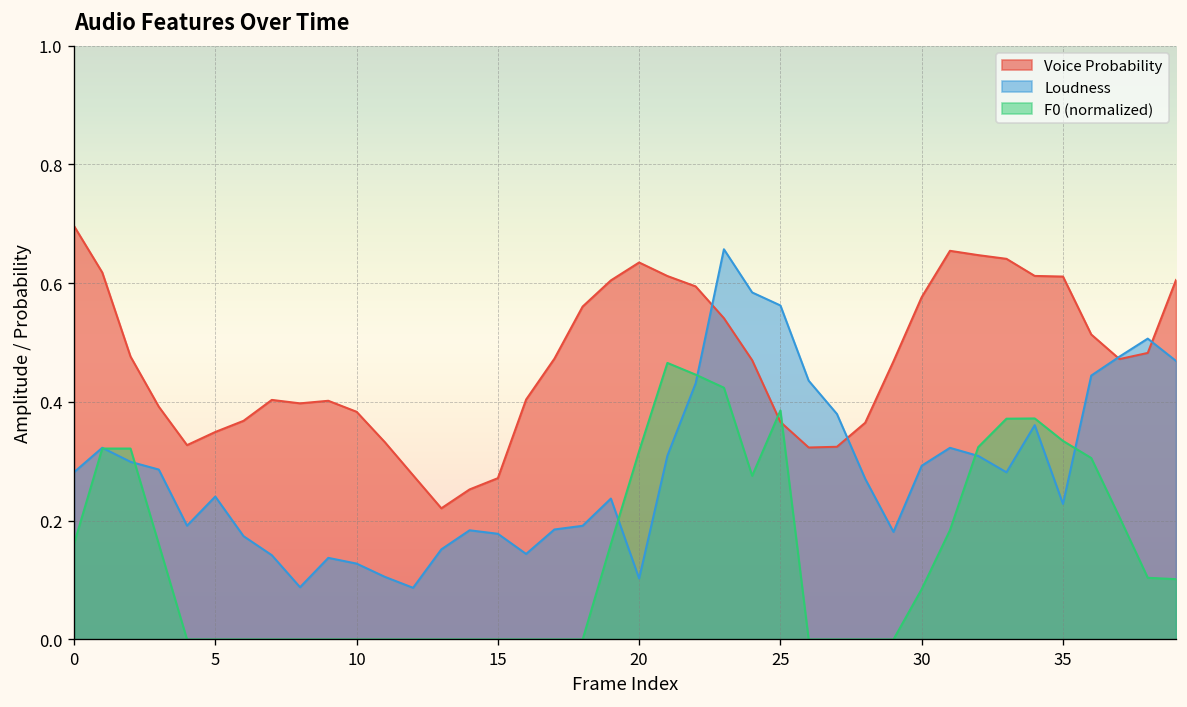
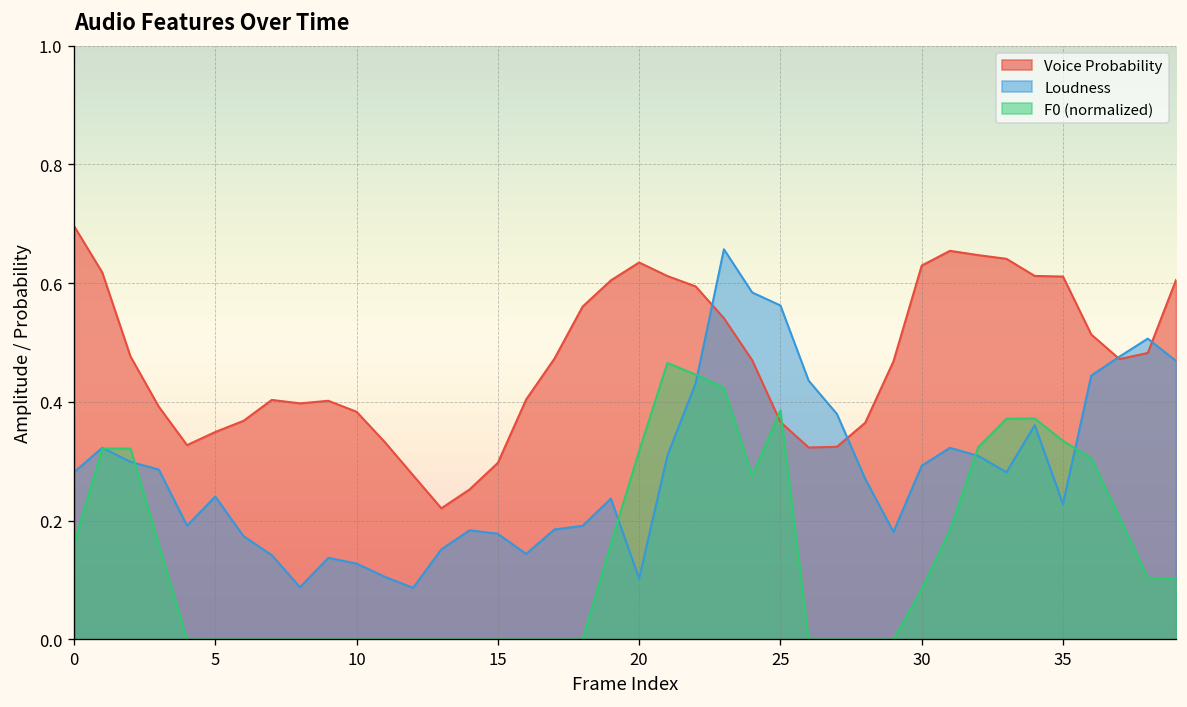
Voice Probability, 15: 0.27 -> 0.30
Voice Probability, 30: 0.58 -> 0.63
